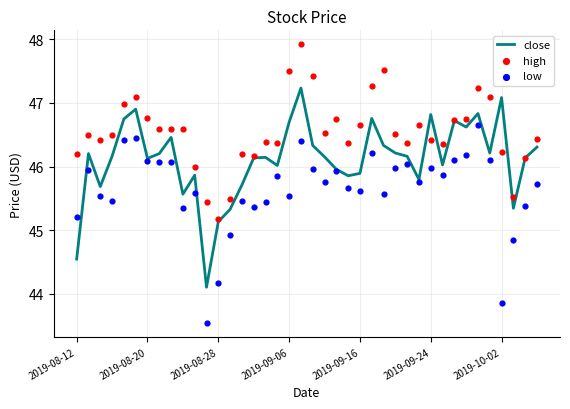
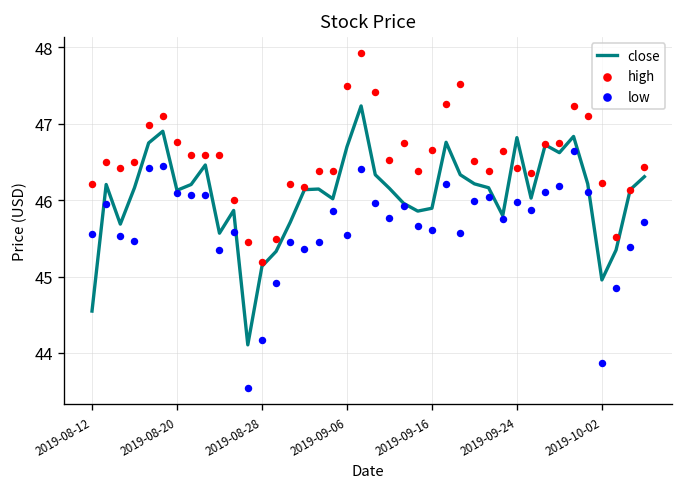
low, 2019-08-12: 45.2 -> 45.6
close, 2019-10-02: 47.1 -> 45.0
